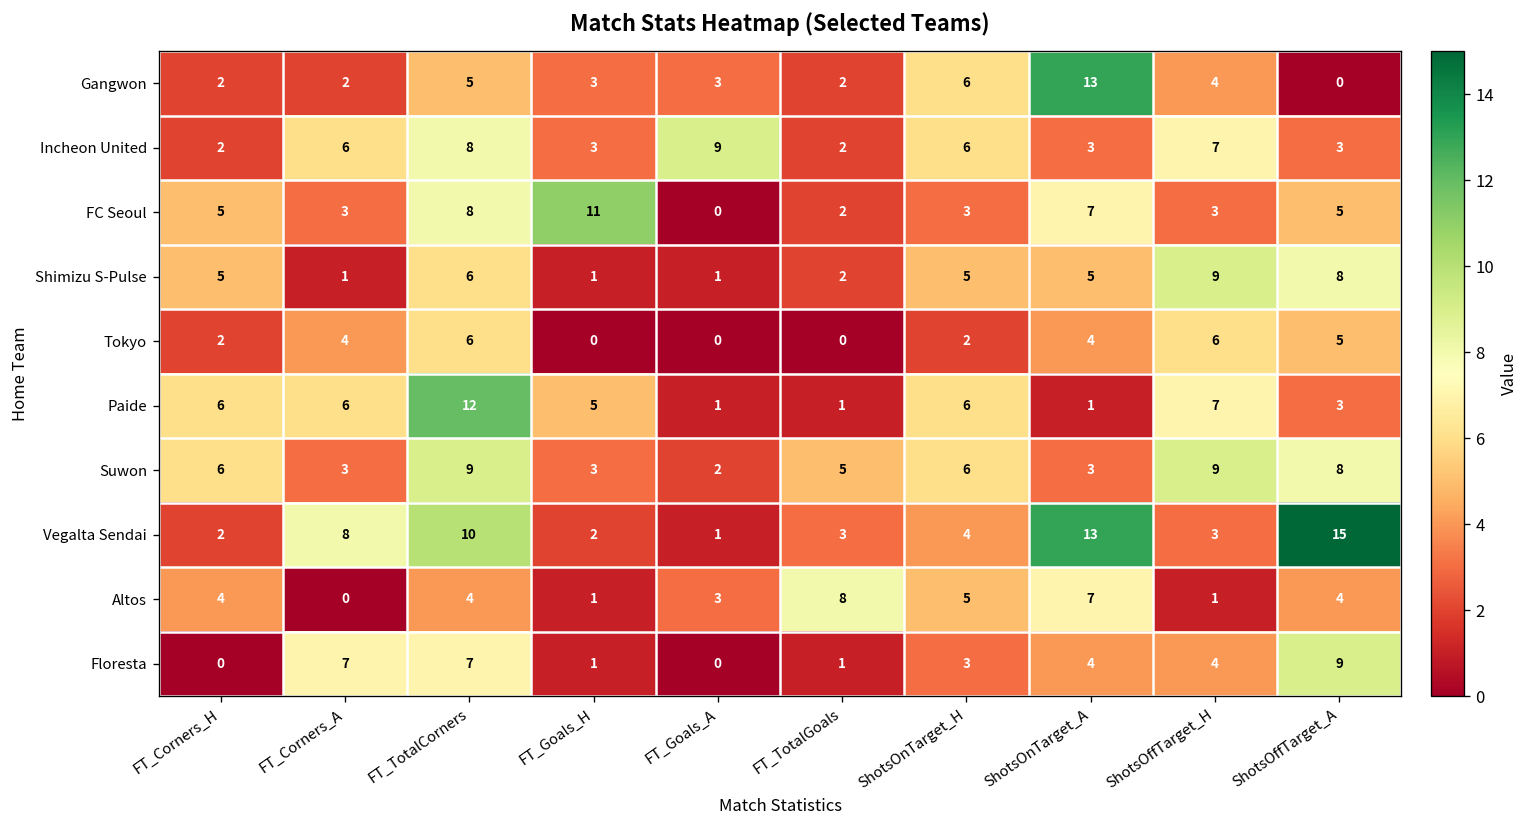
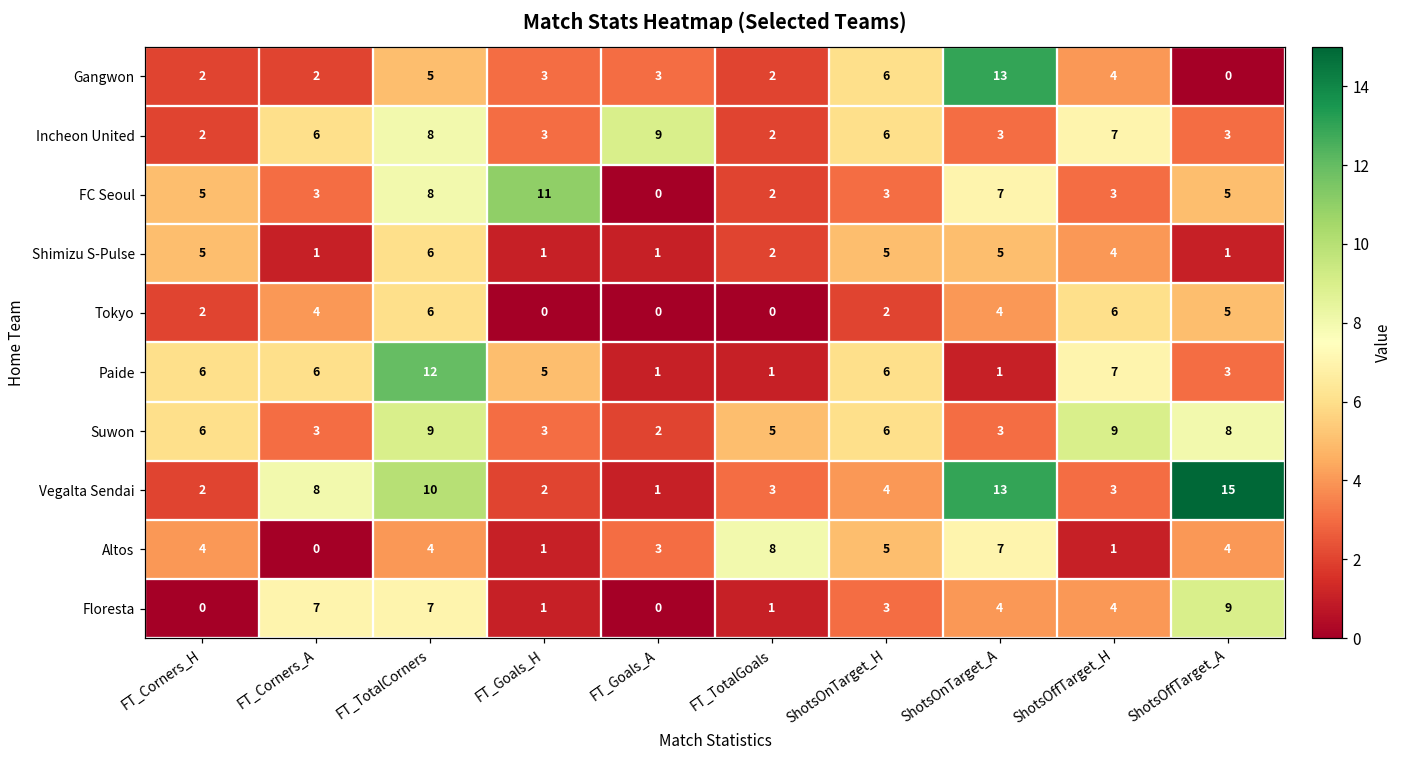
Shimizu S-Pulse, ShotsOffTarget_H: 9 -> 4
Shimizu S-Pulse, ShotsOffTarget_A: 8 -> 1
